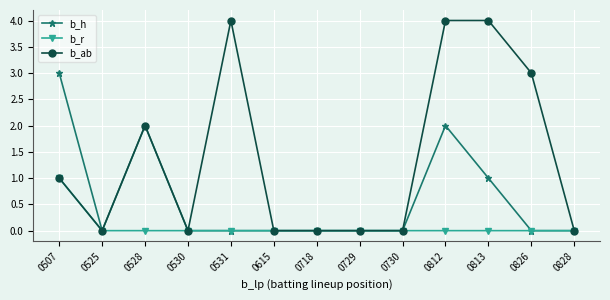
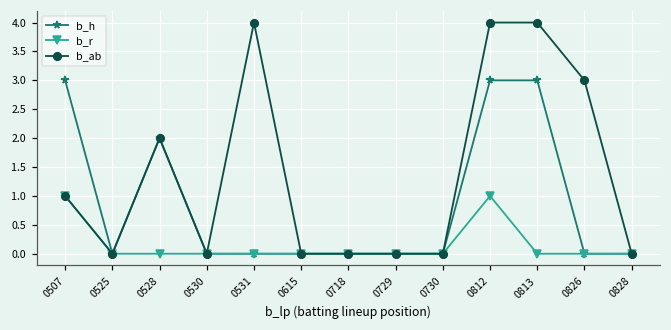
b_h, 0812: 2 -> 3
b_r, 0812: 0 -> 1
b_h, 0813: 1 -> 3
